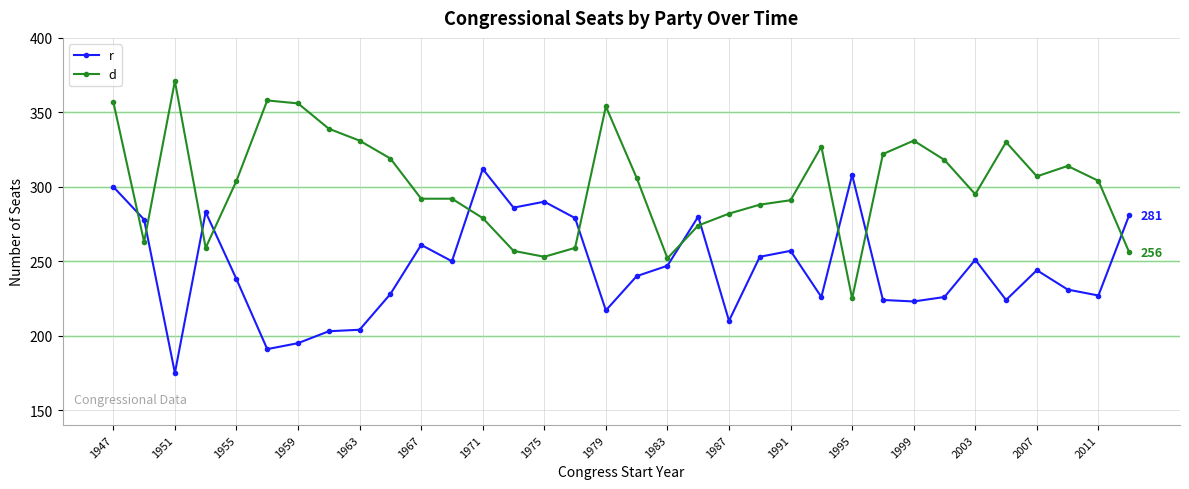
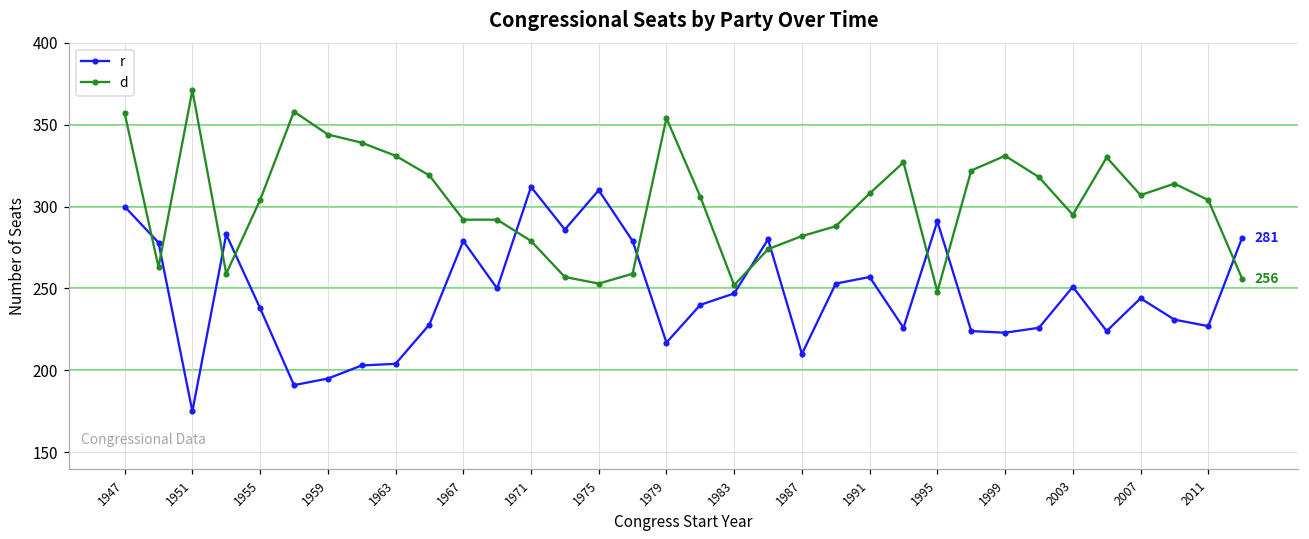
d, 1959: 356 -> 344
r, 1967: 261 -> 279
r, 1975: 290 -> 310
d, 1991: 291 -> 308
r, 1995: 308 -> 291
d, 1995: 225 -> 248
